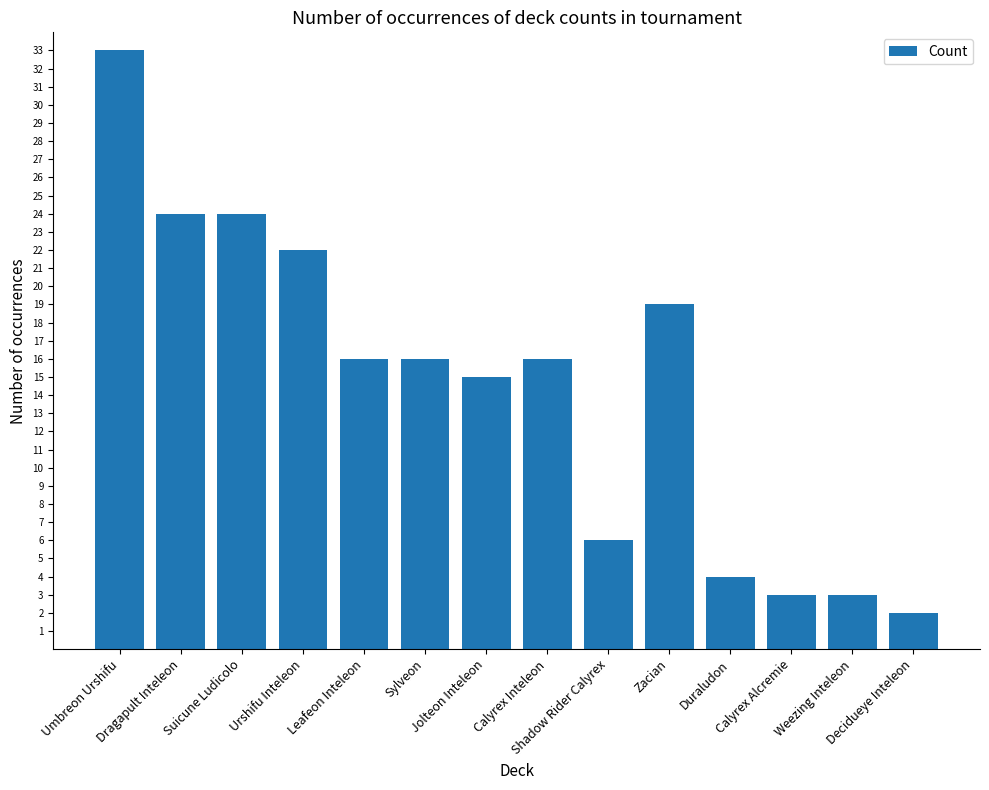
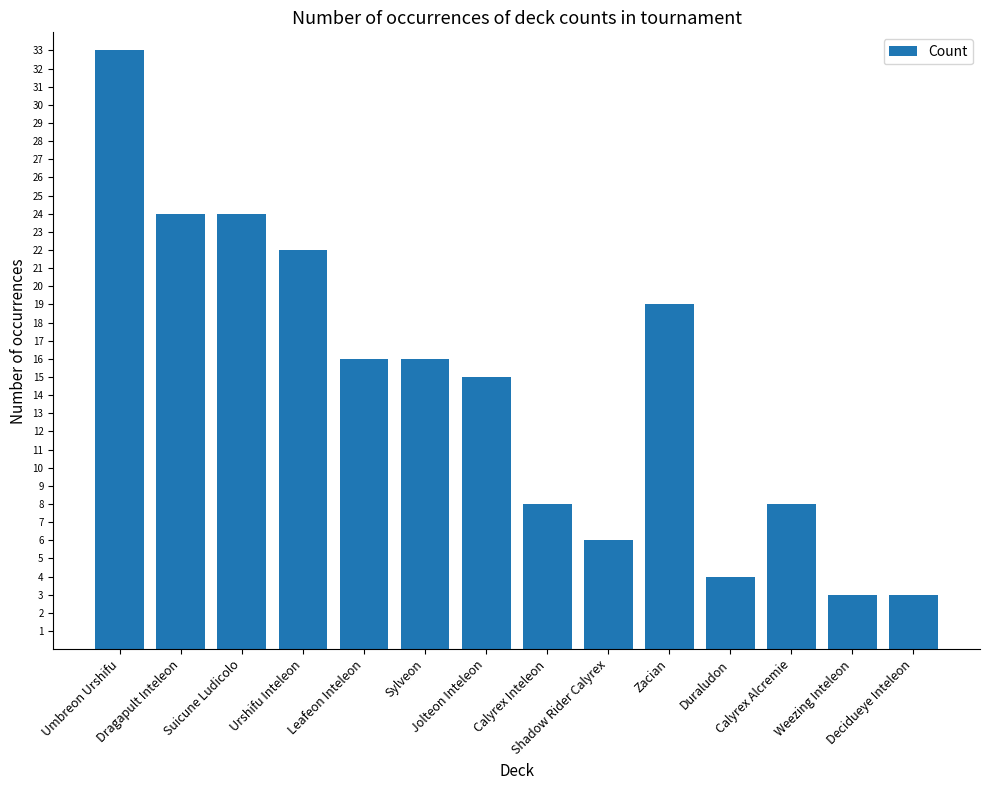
Calyrex Inteleon: 16 -> 8
Calyrex Alcremie: 3 -> 8
Decidueye Inteleon: 2 -> 3
